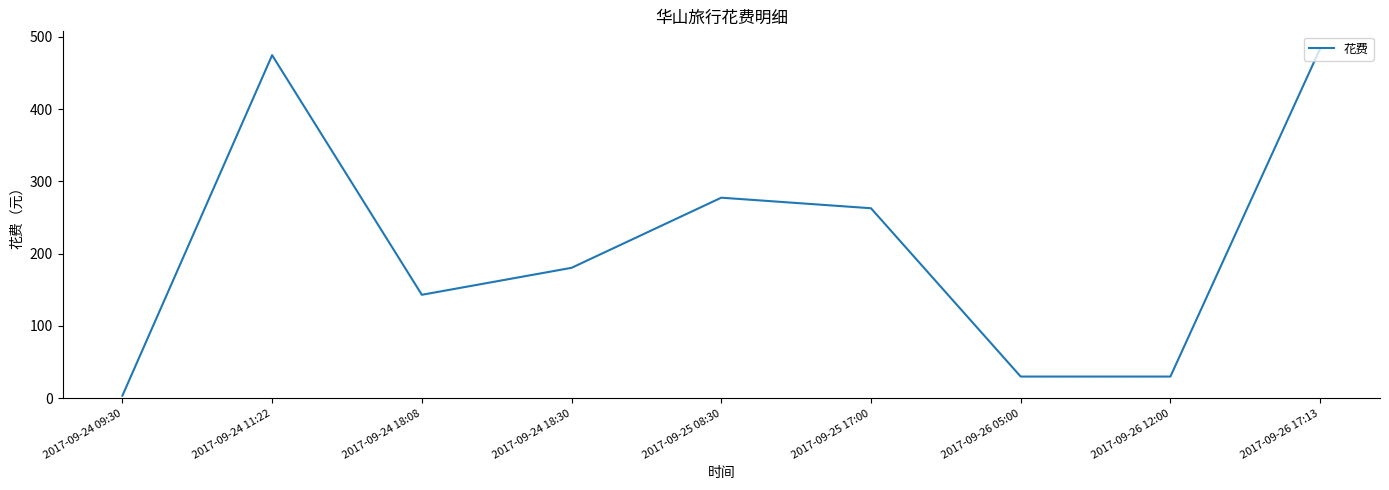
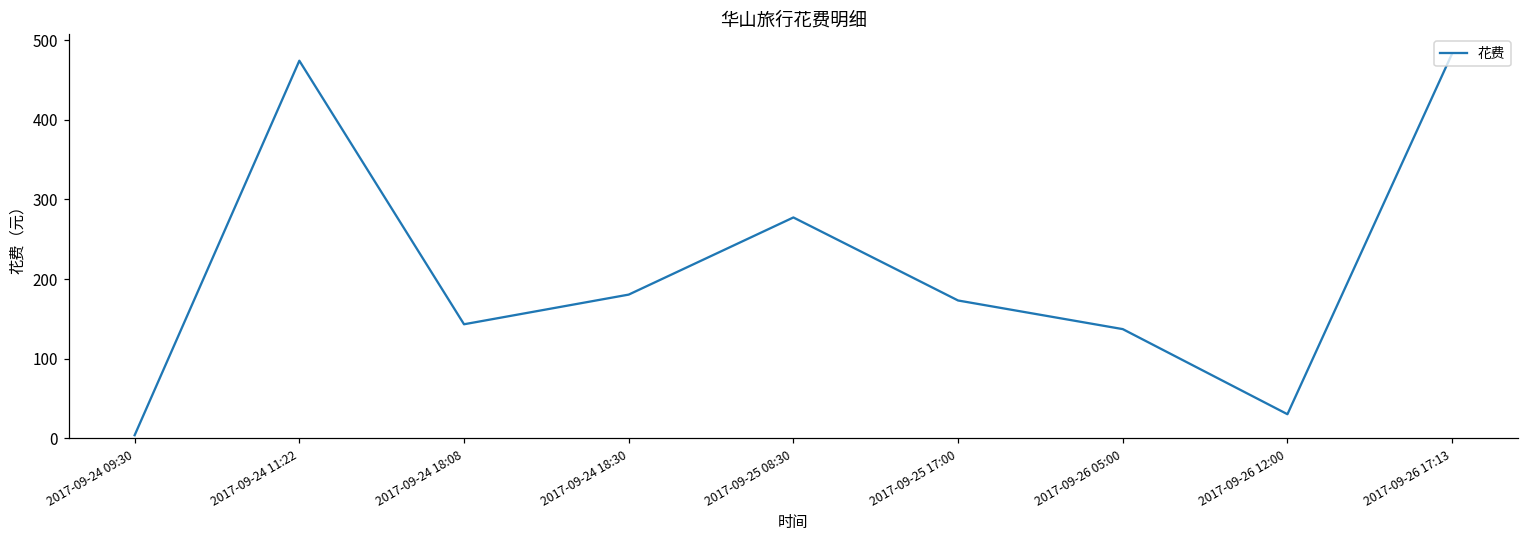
2017-09-25 17:00: 260 -> 170
2017-09-26 05:00: 30 -> 140
